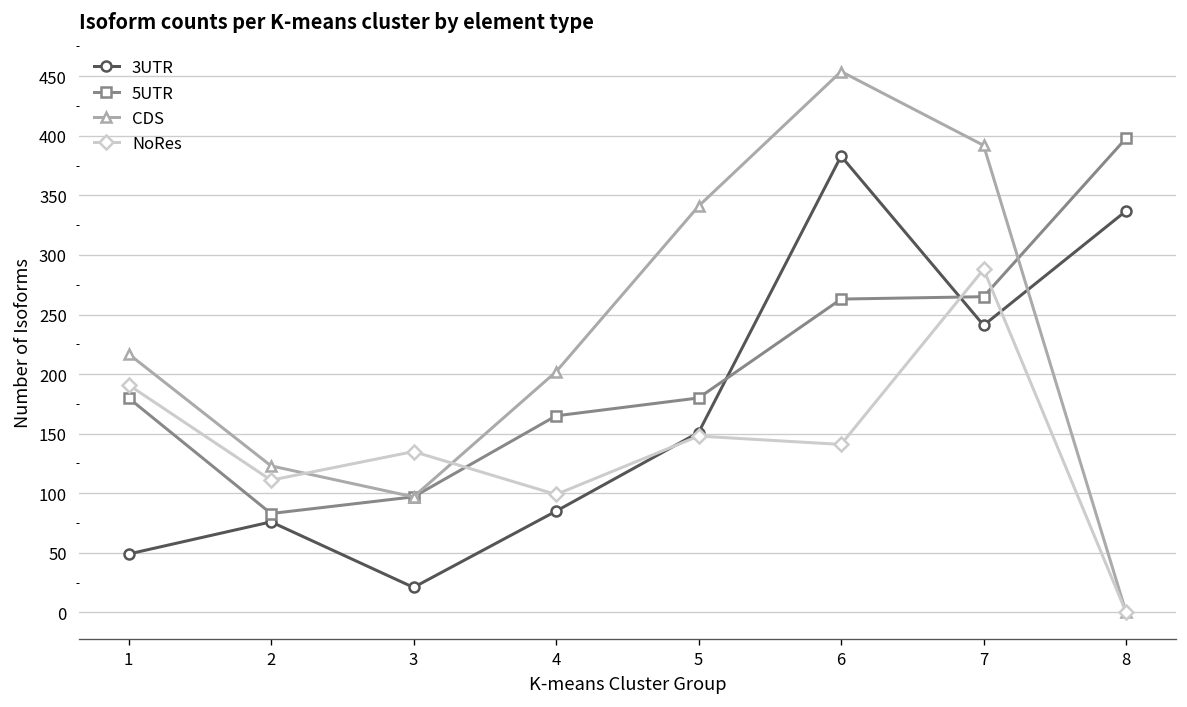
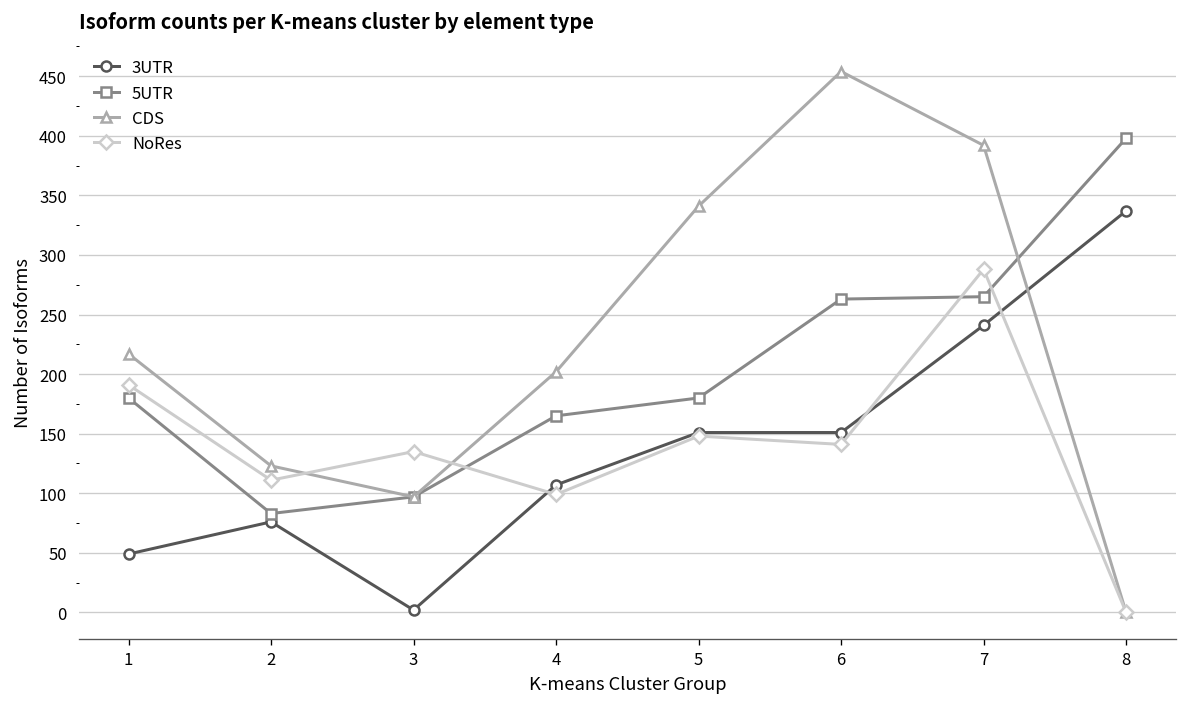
3UTR, 3: 20 -> 0
3UTR, 4: 90 -> 110
3UTR, 6: 380 -> 150
